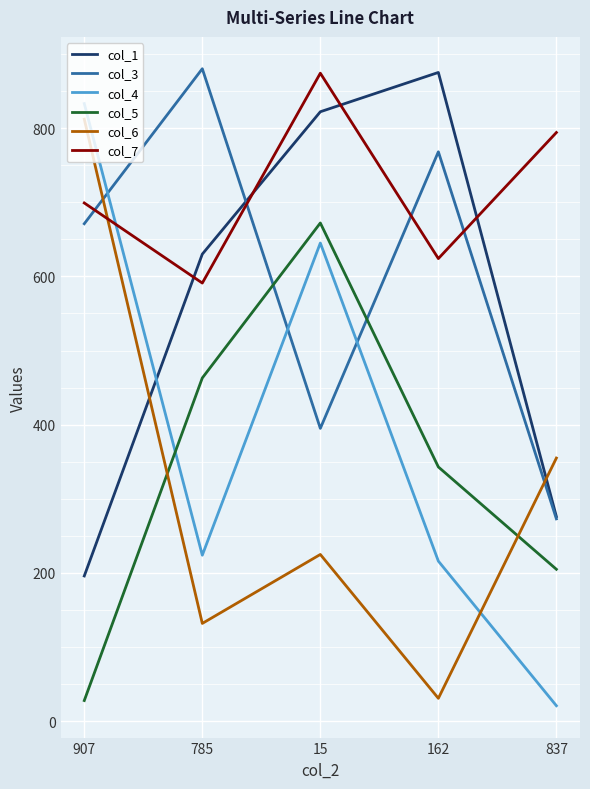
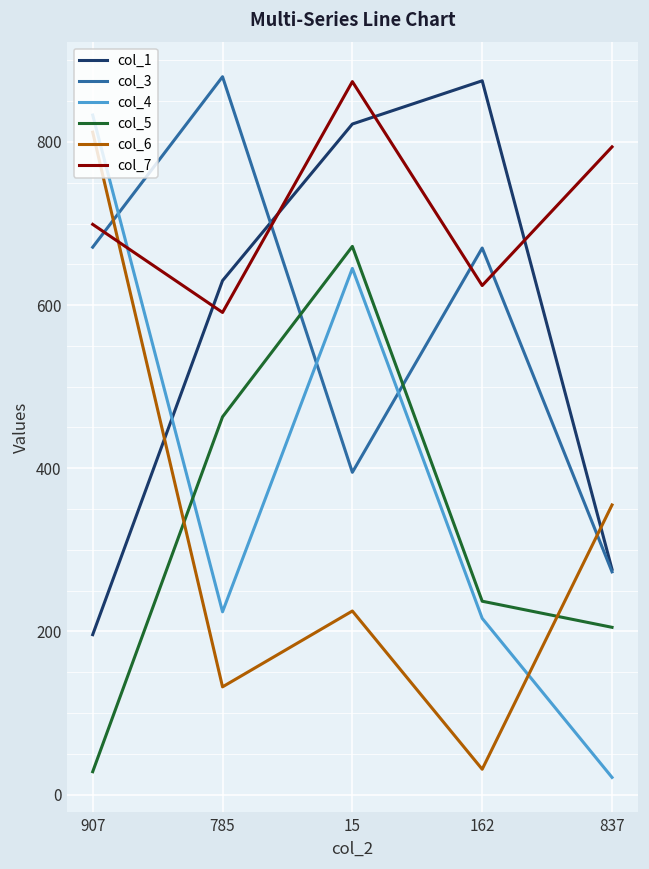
col_3, 162: 770 -> 670
col_5, 162: 340 -> 240
